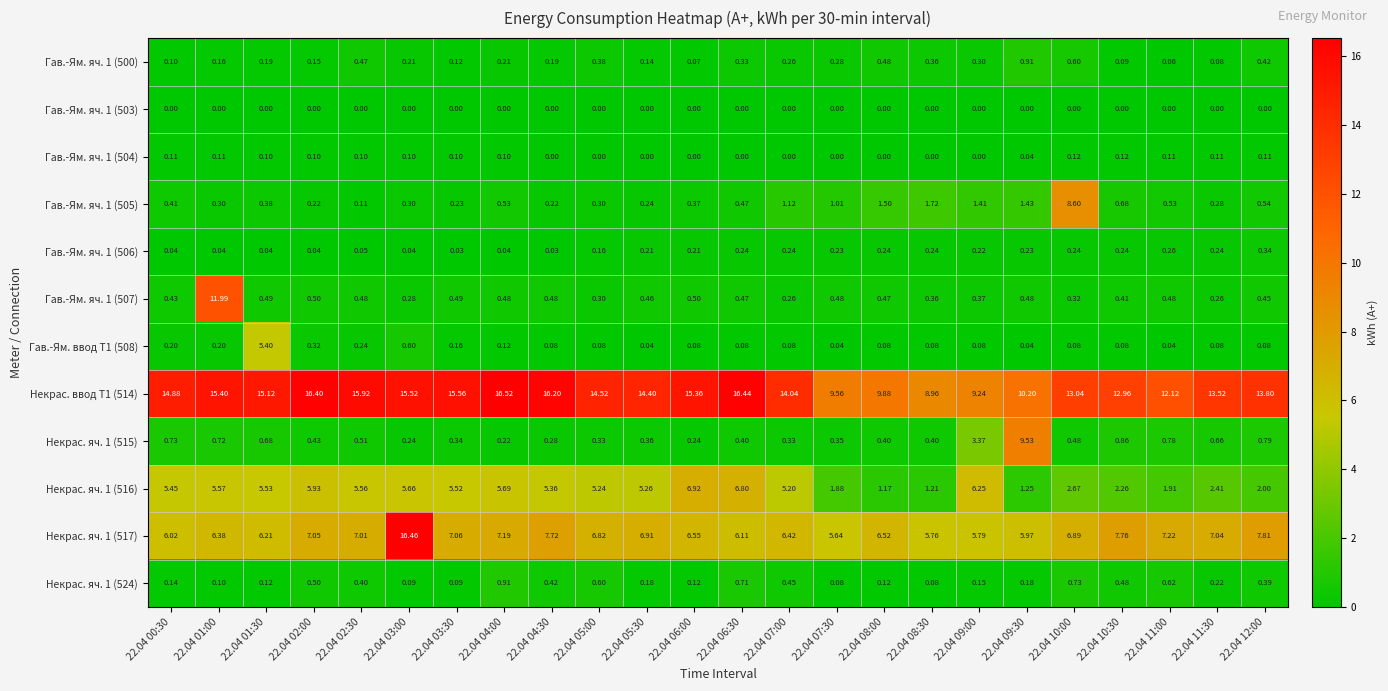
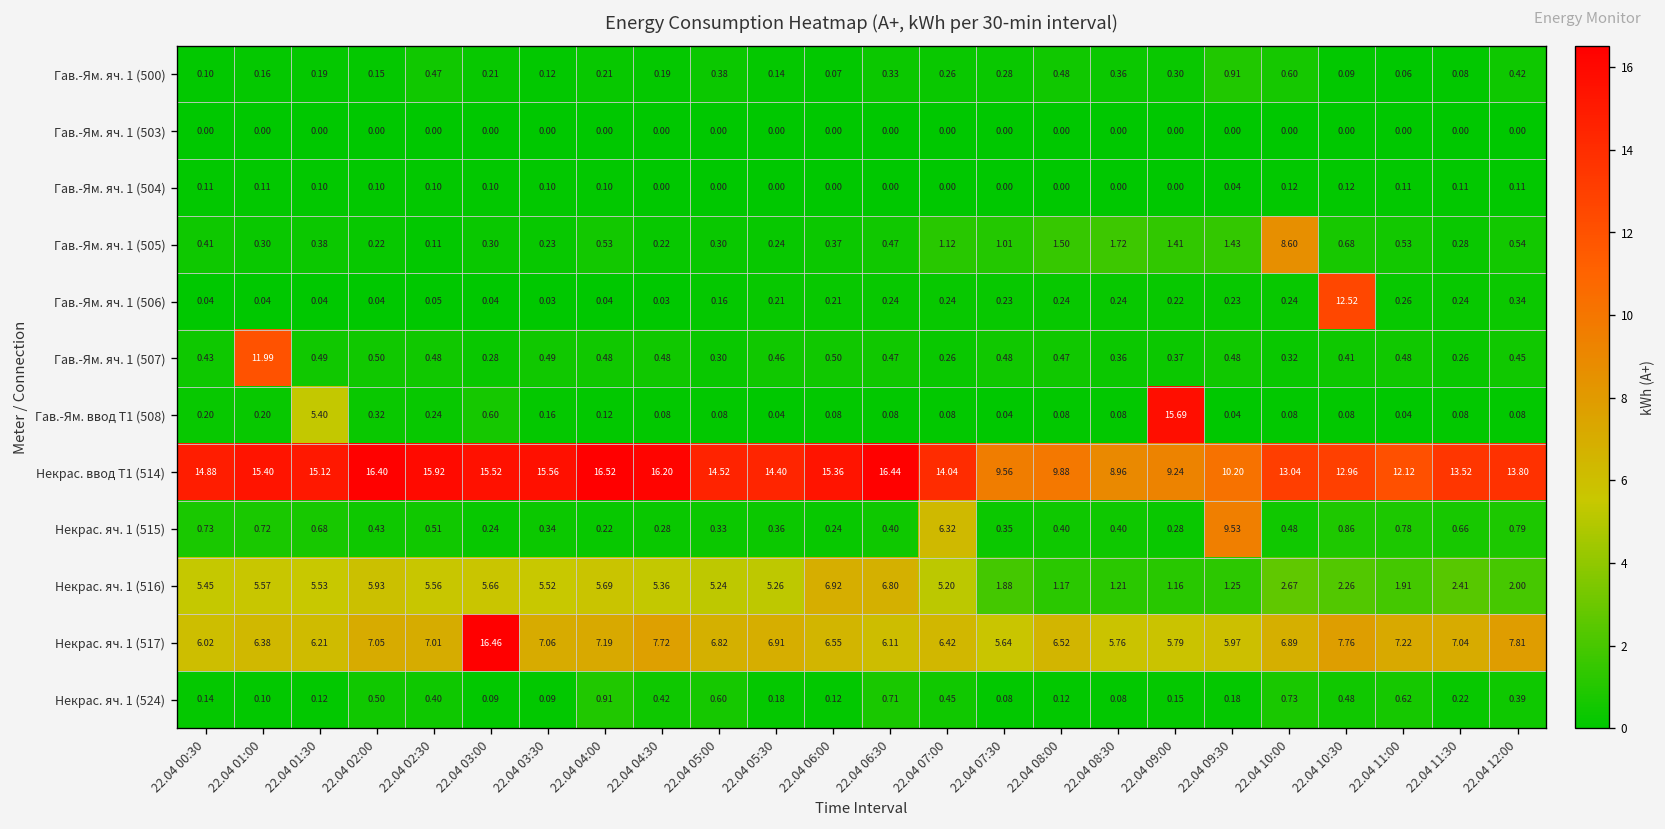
Гав.-Ям. яч. 1 (506), 22.04 10:30: 0.24 -> 12.52
Гав.-Ям. ввод Т1 (508), 22.04 09:00: 0.08 -> 15.69
Некрас. яч. 1 (515), 22.04 07:00: 0.33 -> 6.32
Некрас. яч. 1 (515), 22.04 09:00: 3.37 -> 0.28
Некрас. яч. 1 (516), 22.04 09:00: 6.25 -> 1.16
